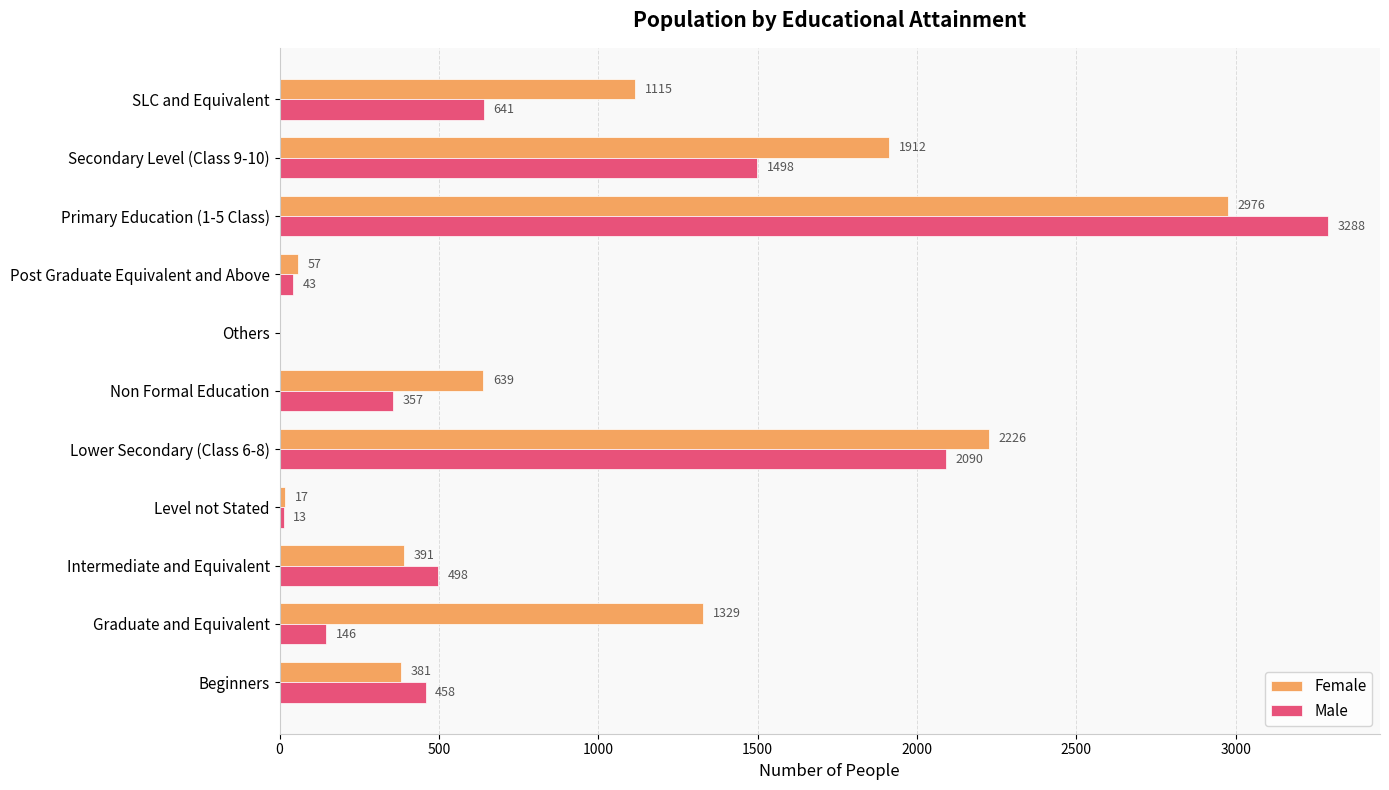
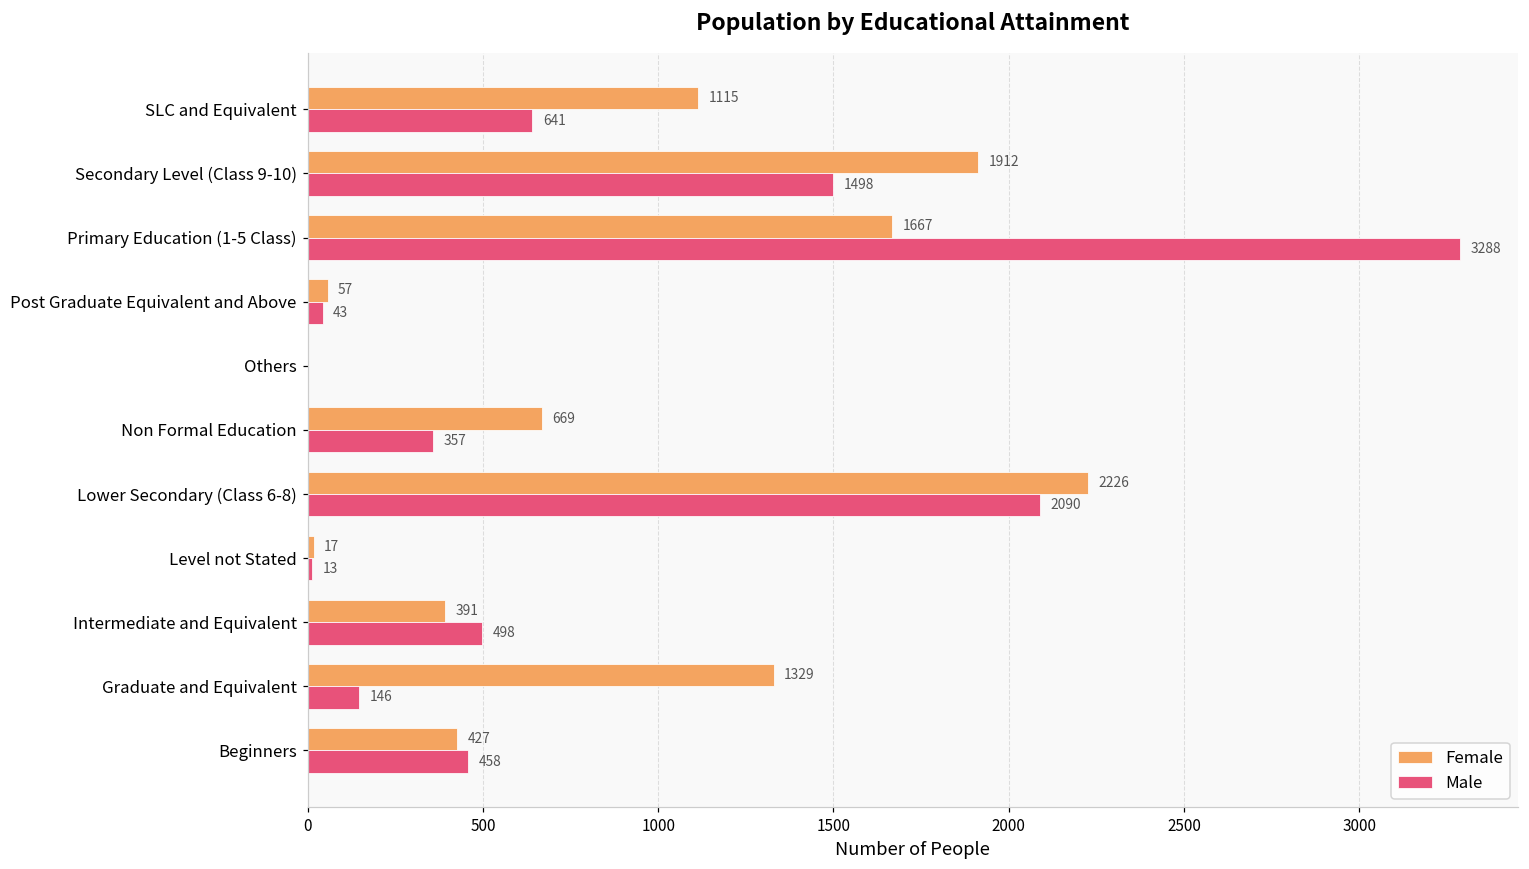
Female, Primary Education (1-5 Class): 2976 -> 1667
Female, Non Formal Education: 639 -> 669
Female, Beginners: 381 -> 427
